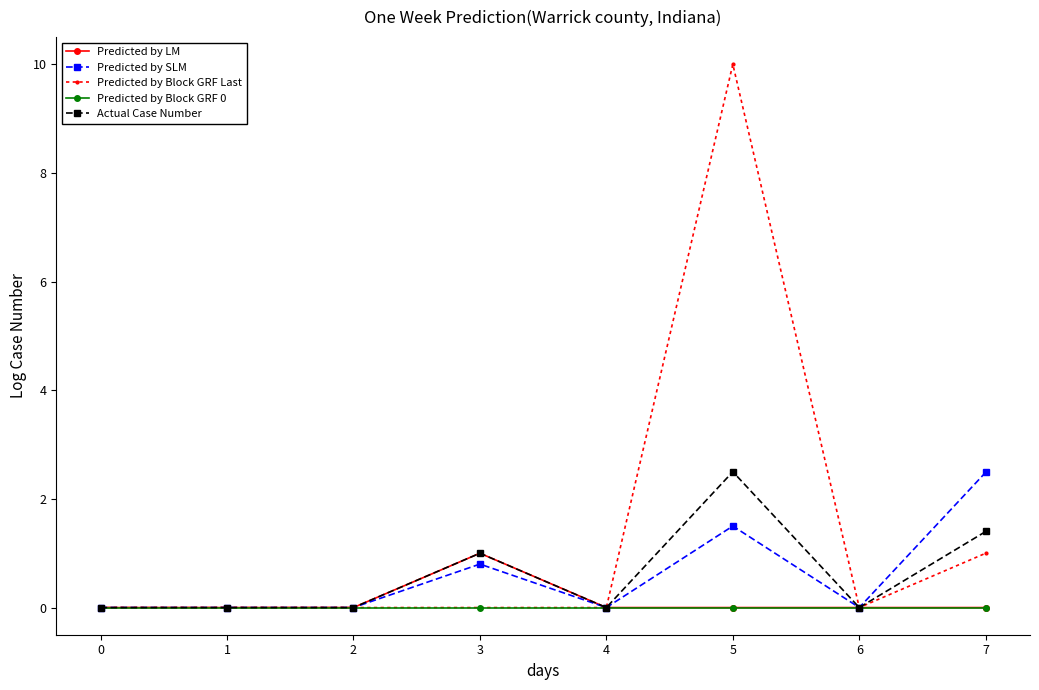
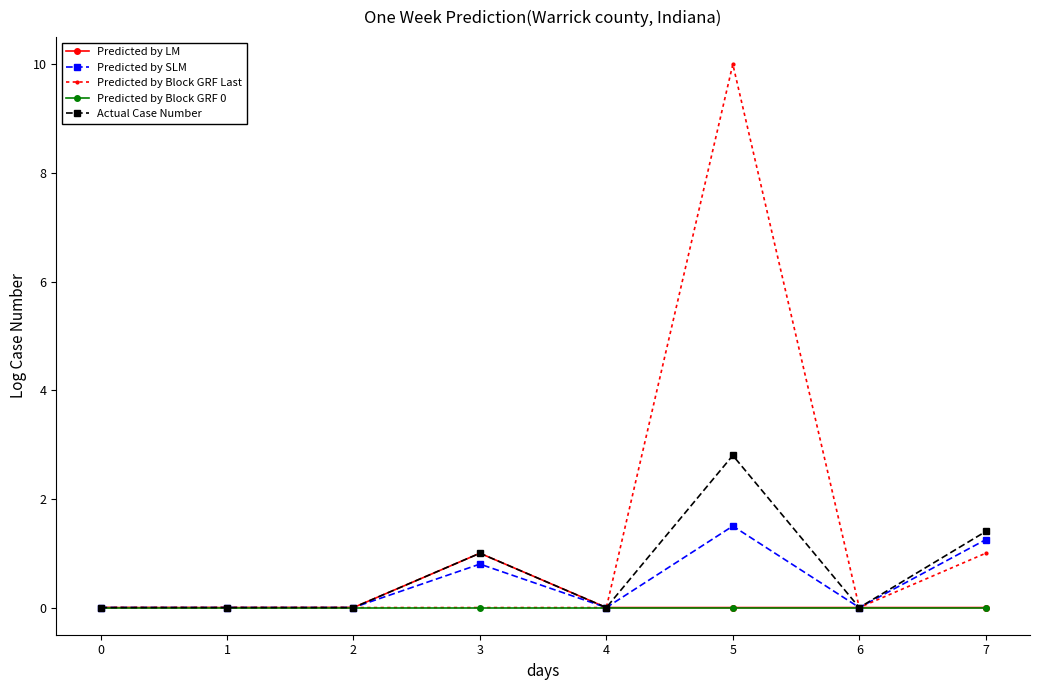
Actual Case Number, 5: 2.5 -> 2.8
Predicted by SLM, 7: 2.5 -> 1.3
